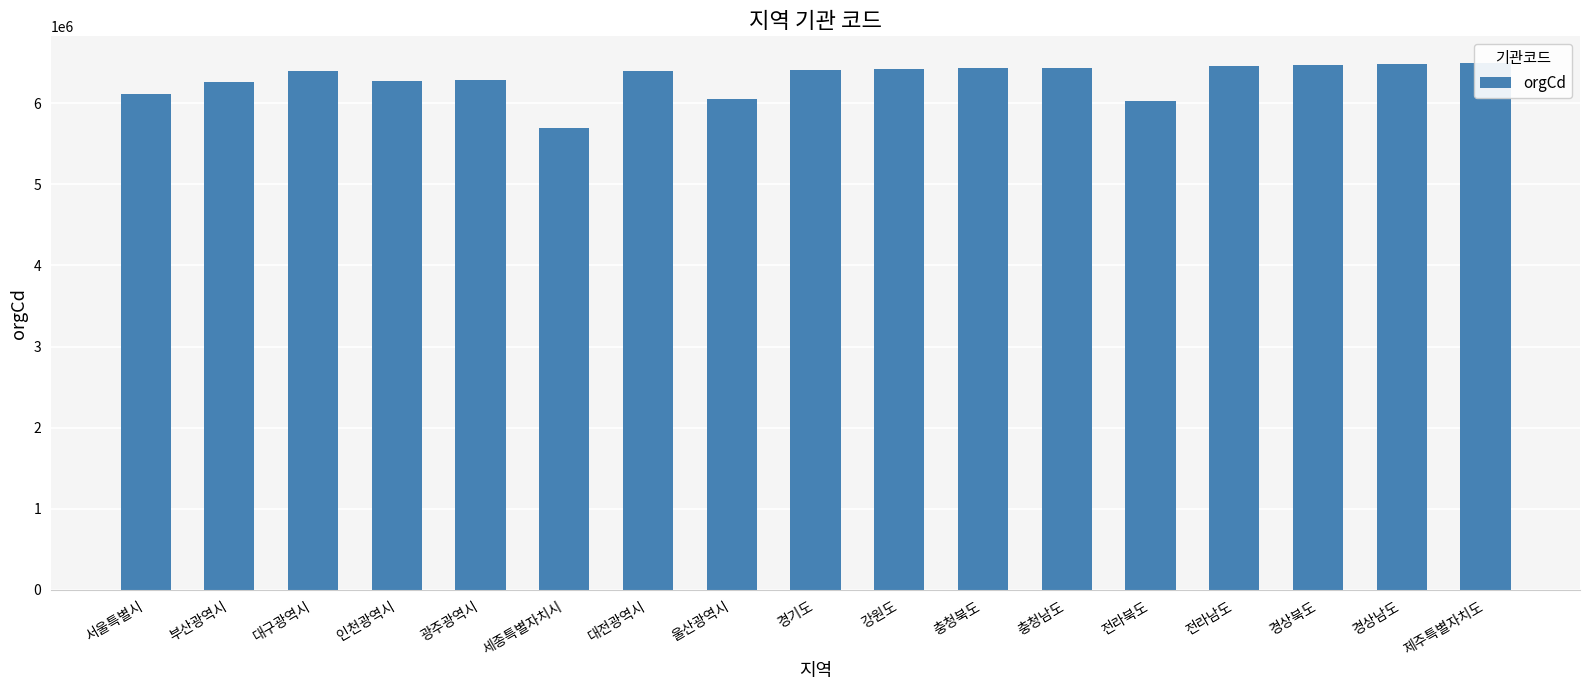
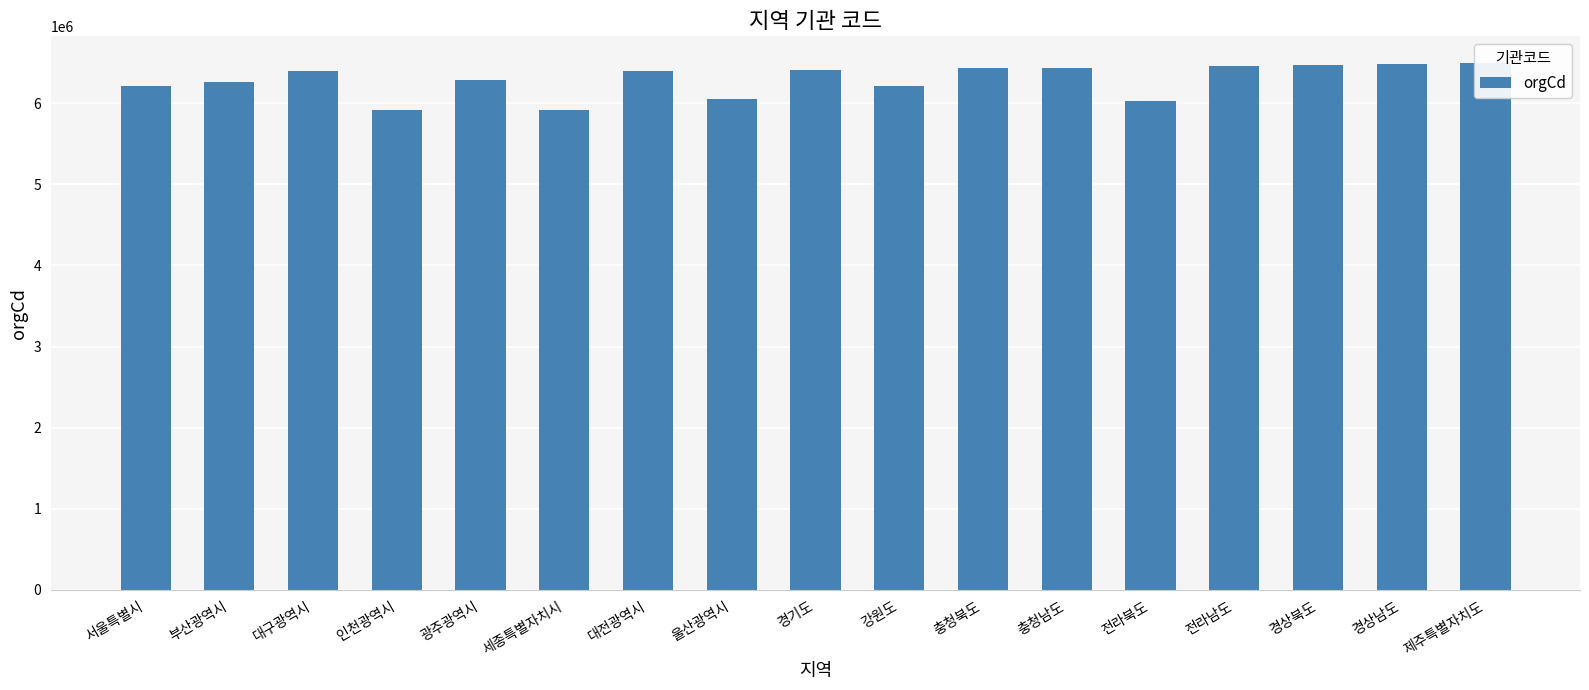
서울특별시: 6100000 -> 6200000
인천광역시: 6300000 -> 5900000
세종특별자치시: 5700000 -> 5900000
강원도: 6400000 -> 6200000
